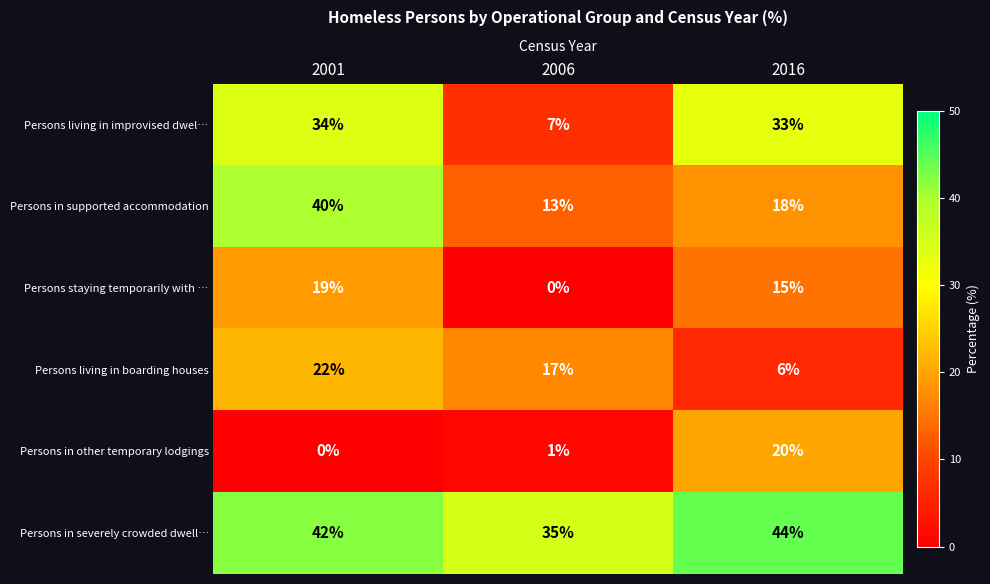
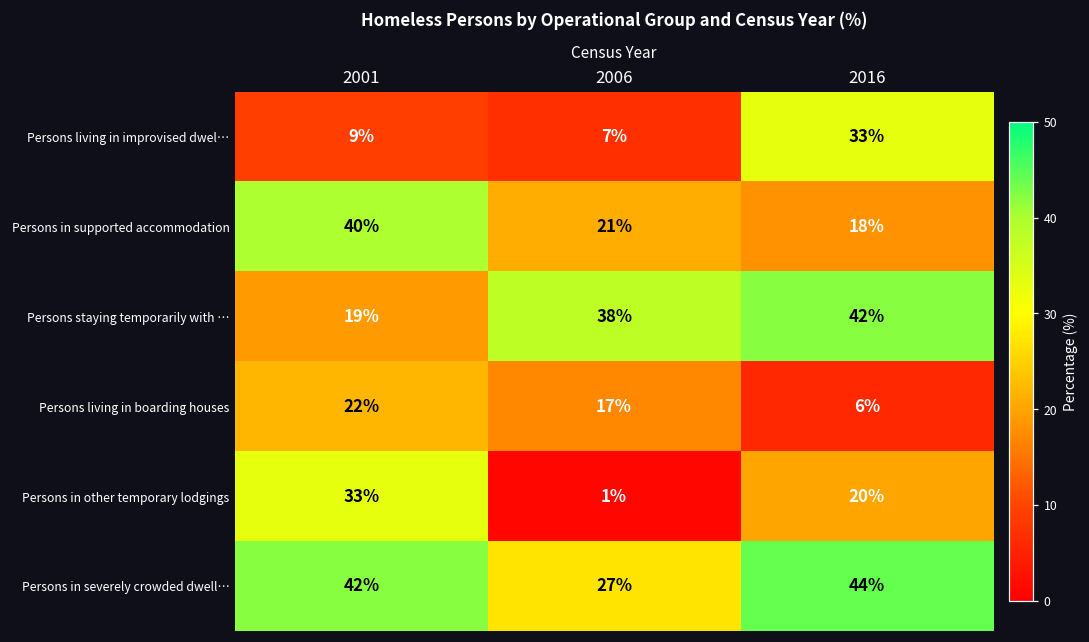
Persons living in improvised dwel…, 2001: 34% -> 9%
Persons in supported accommodation, 2006: 13% -> 21%
Persons staying temporarily with …, 2006: 0% -> 38%
Persons staying temporarily with …, 2016: 15% -> 42%
Persons in other temporary lodgings, 2001: 0% -> 33%
Persons in severely crowded dwell…, 2006: 35% -> 27%
